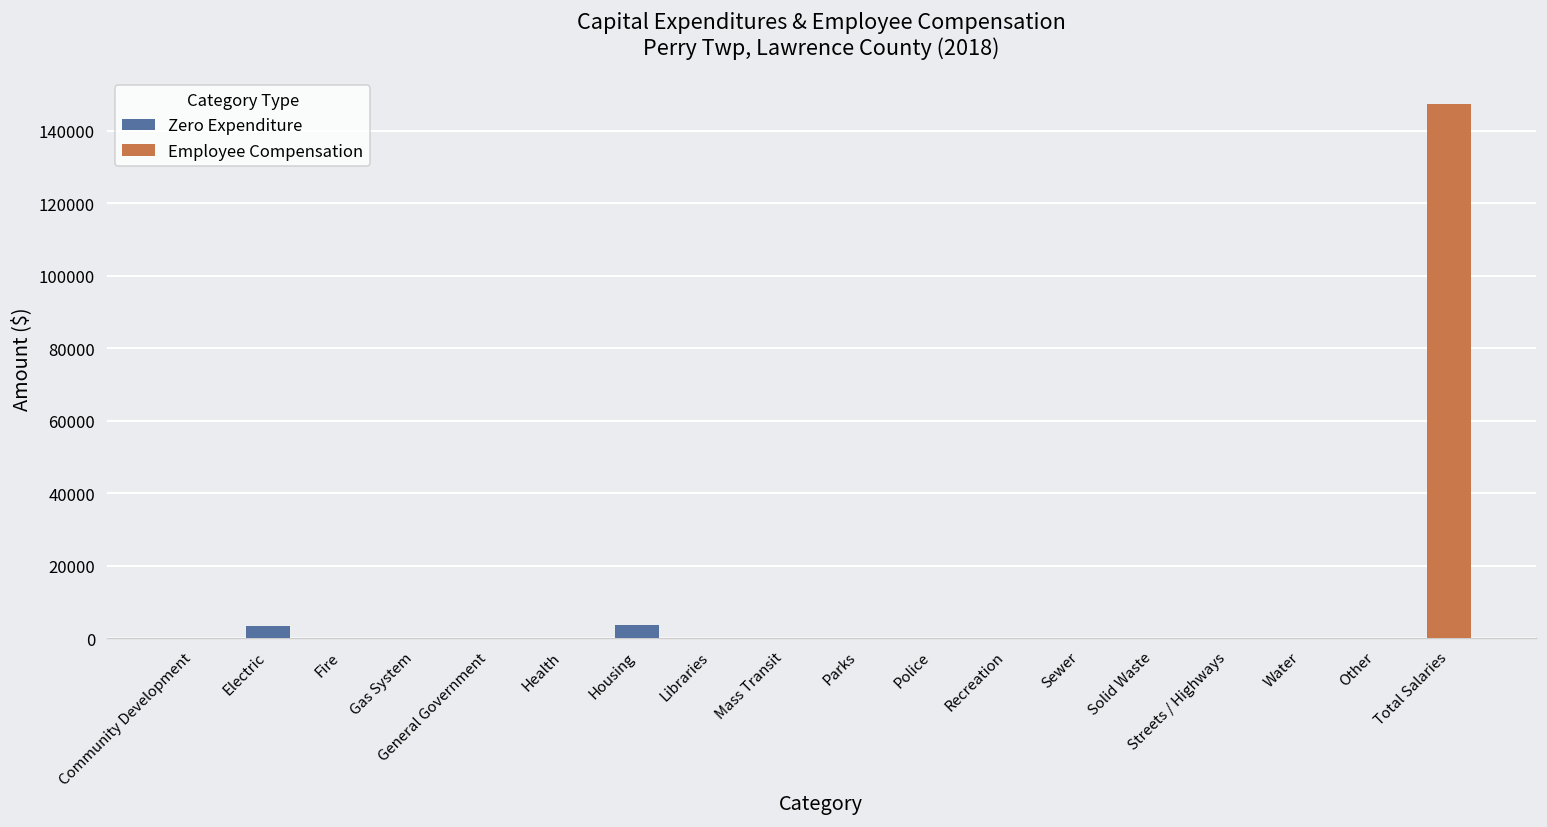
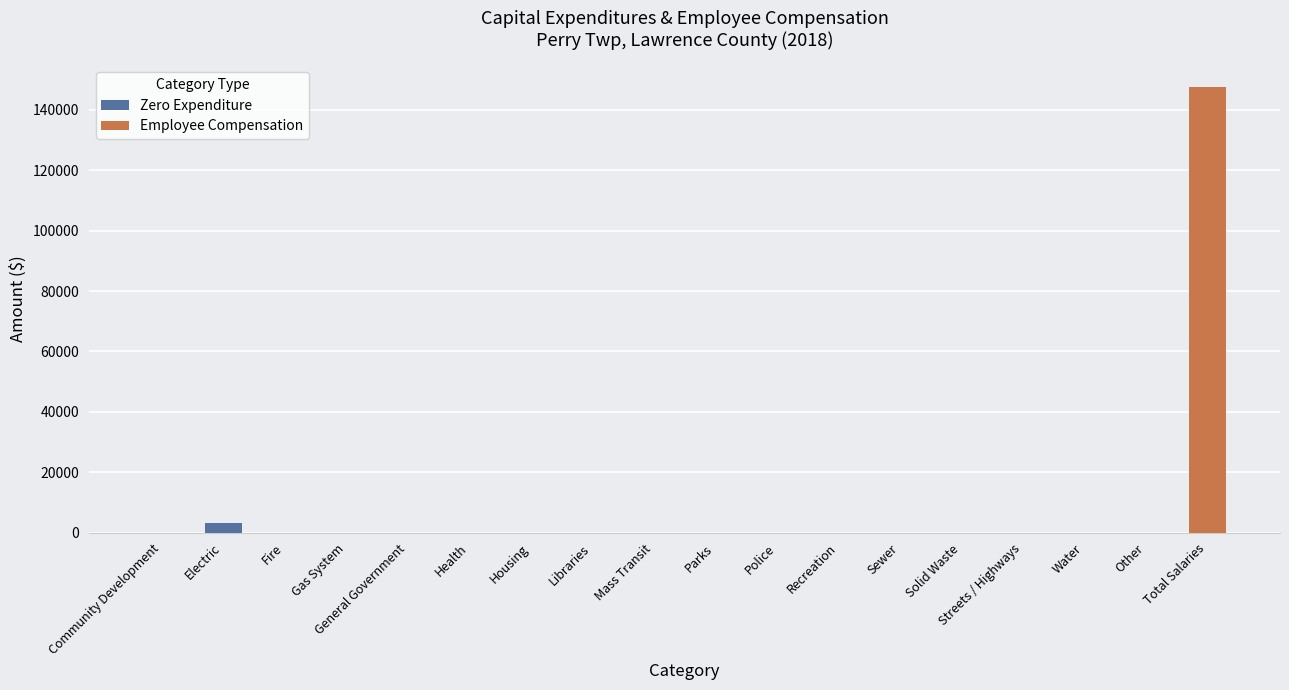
Zero Expenditure, Housing: 4000 -> 0
